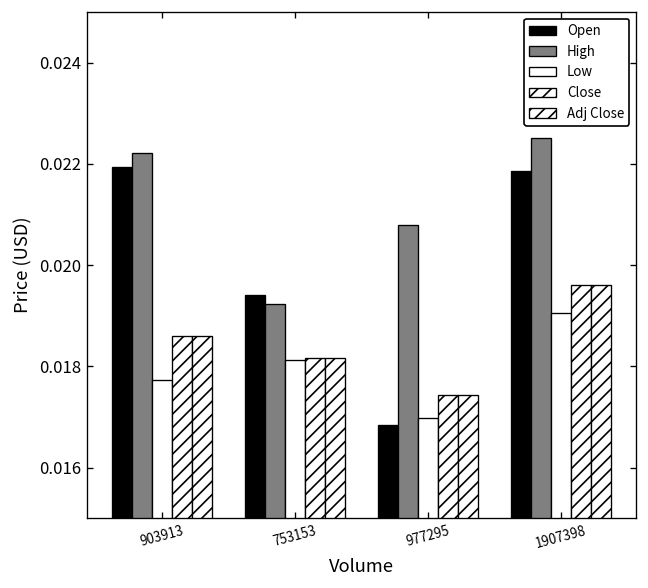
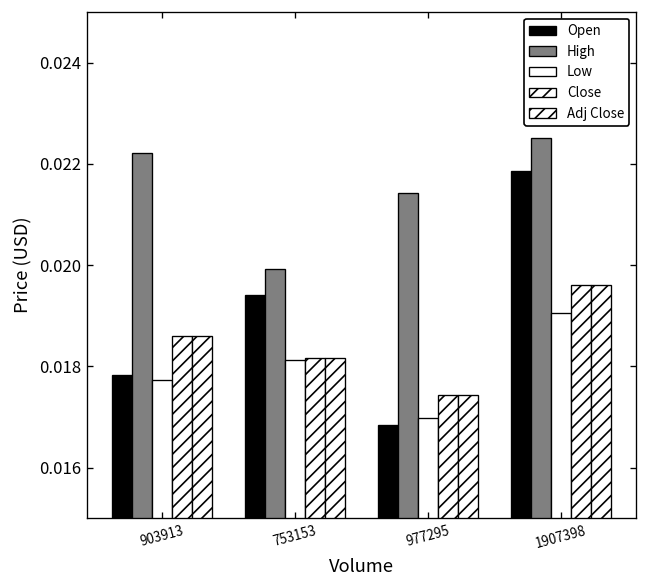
Open, 903913: 0.0219 -> 0.0178
High, 753153: 0.0192 -> 0.0199
High, 977295: 0.0208 -> 0.0214
